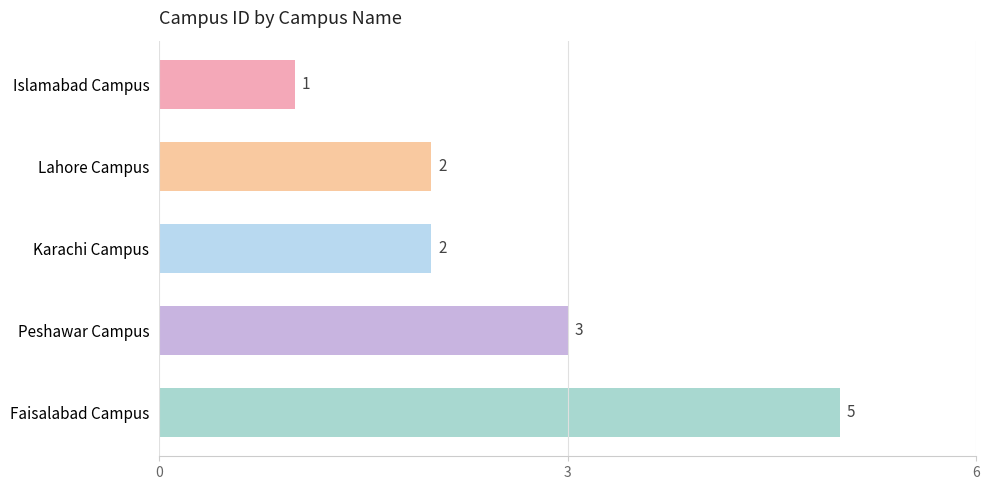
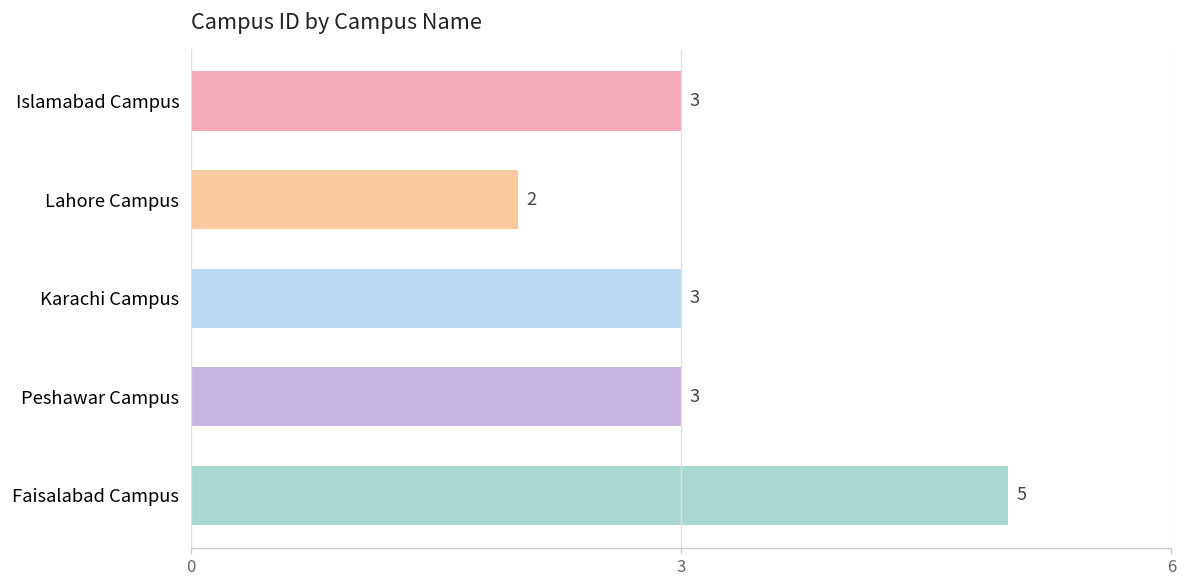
Islamabad Campus: 1 -> 3
Karachi Campus: 2 -> 3
